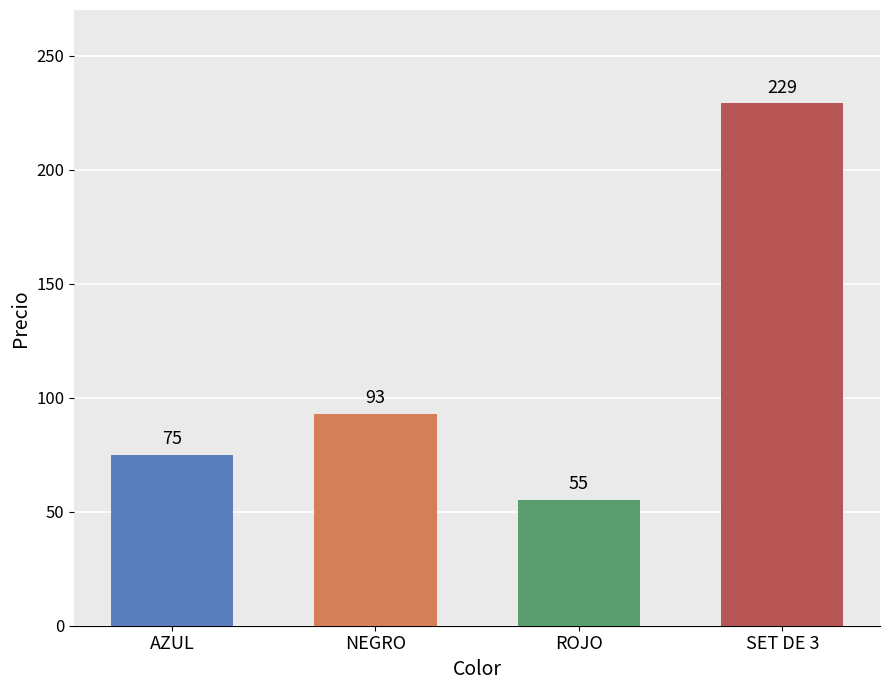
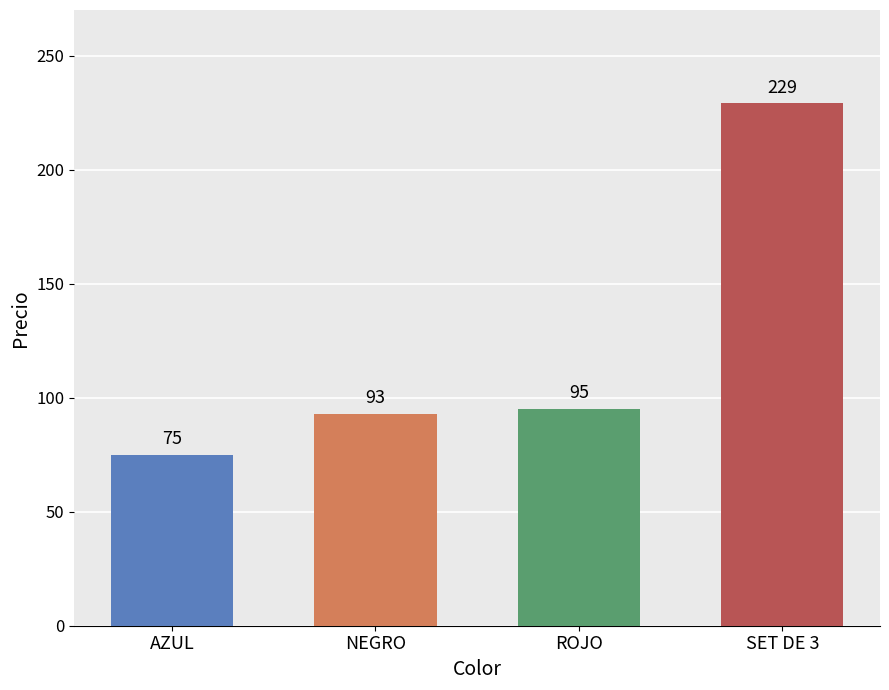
ROJO: 55 -> 95
